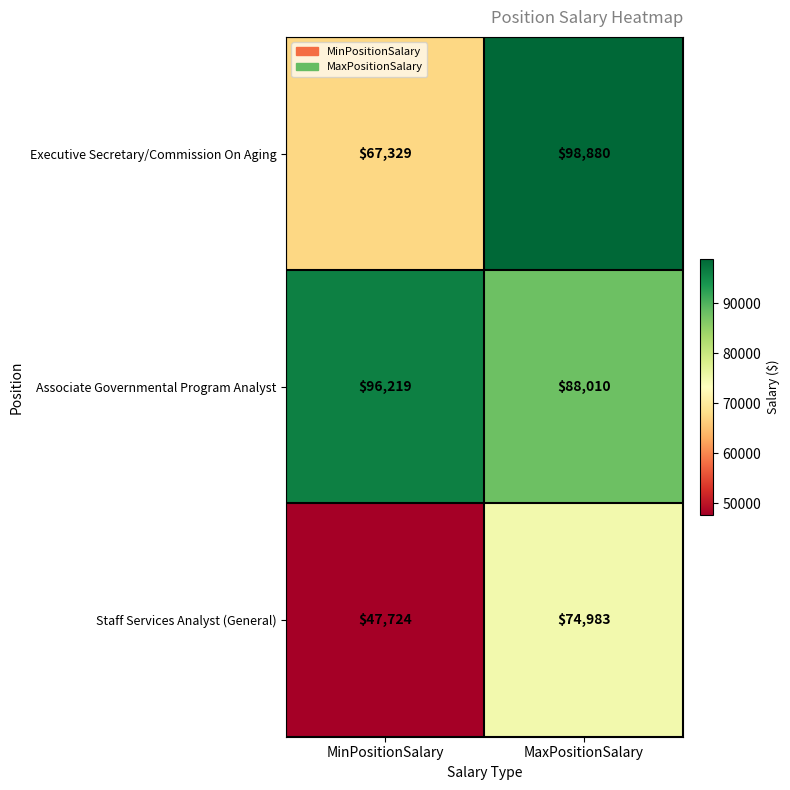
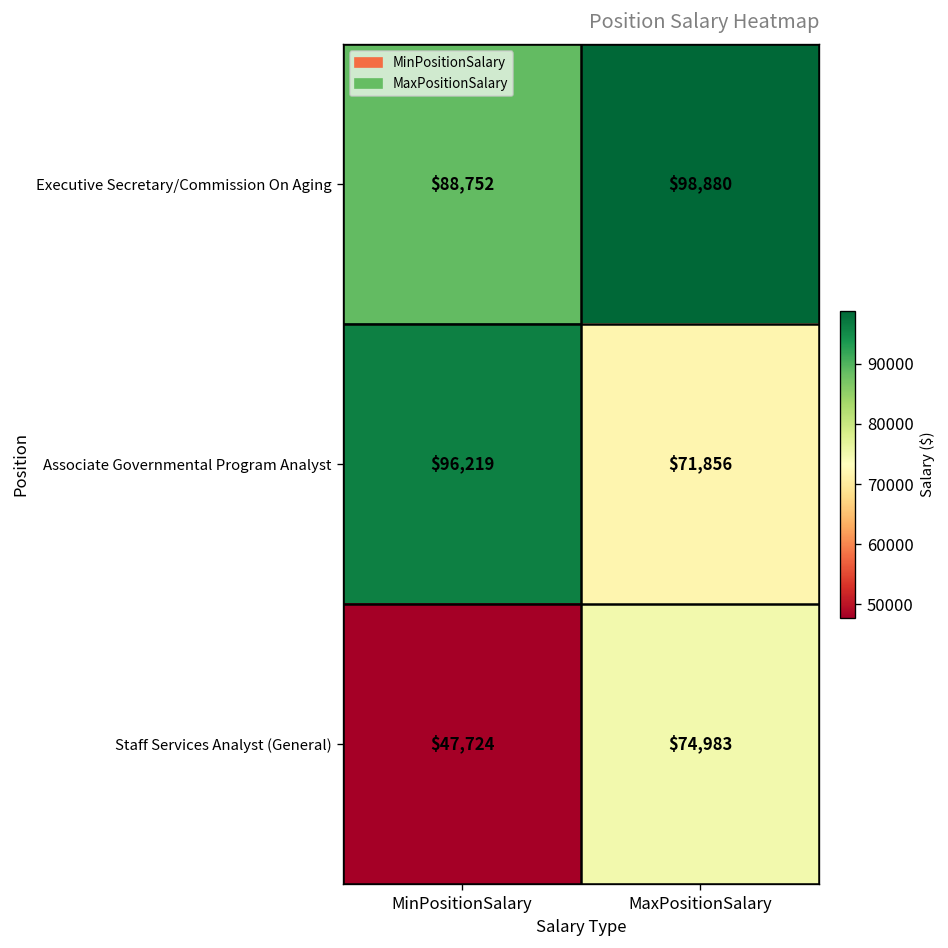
Executive Secretary/Commission On Aging, MinPositionSalary: $67,329 -> $88,752
Associate Governmental Program Analyst, MaxPositionSalary: $88,010 -> $71,856
